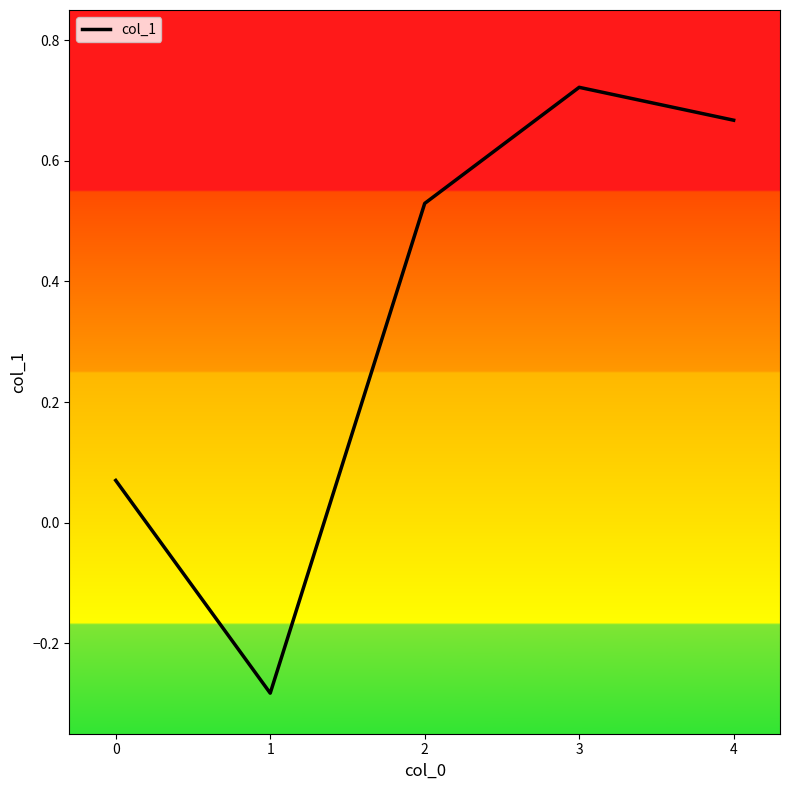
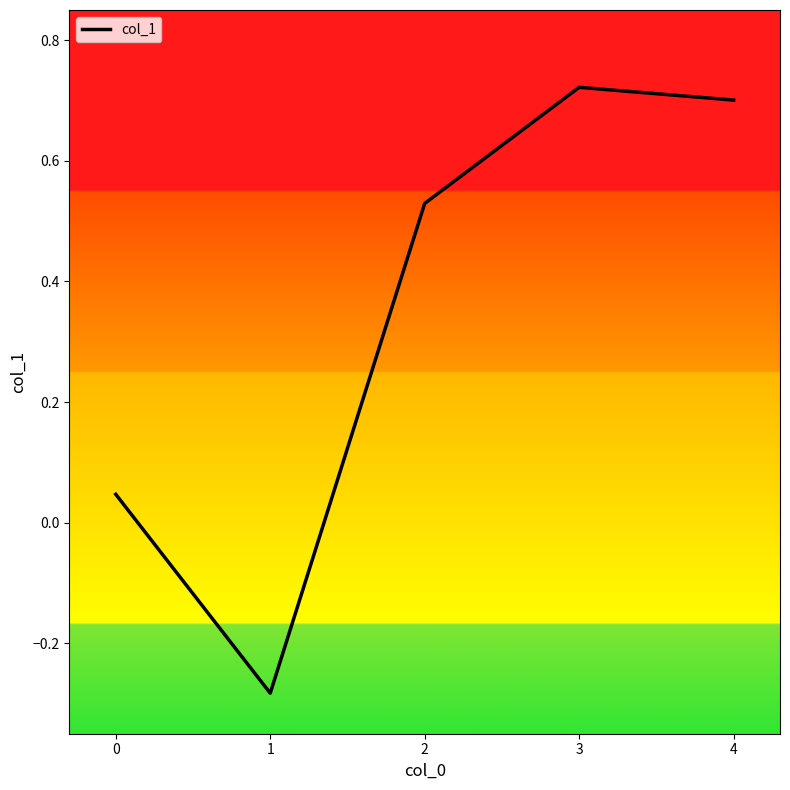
0: 0.07 -> 0.05
4: 0.67 -> 0.70
